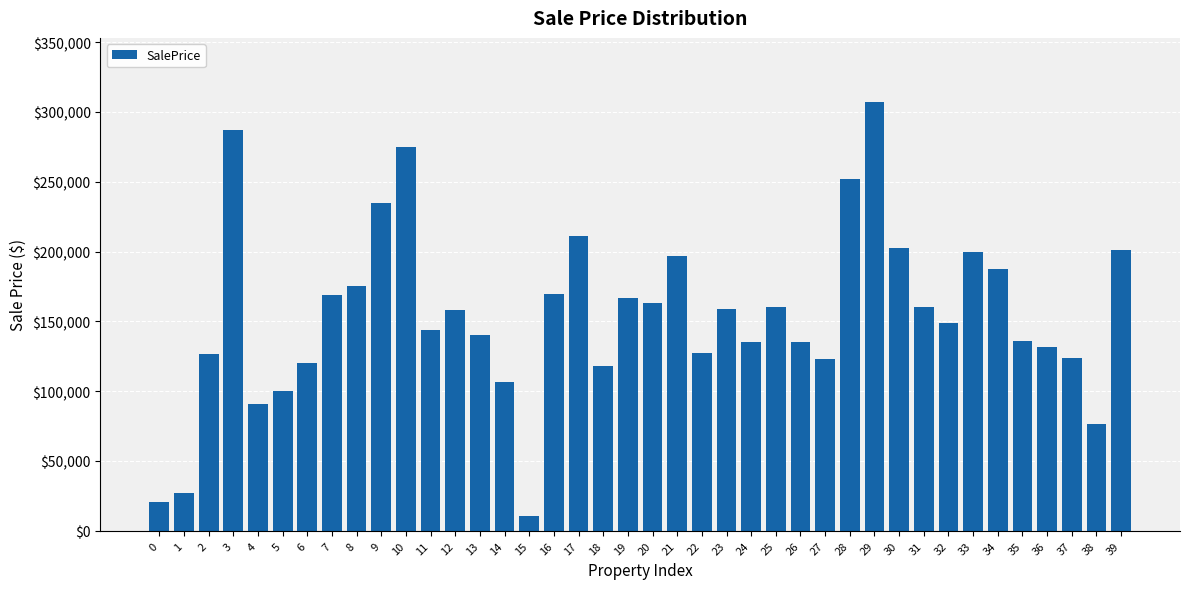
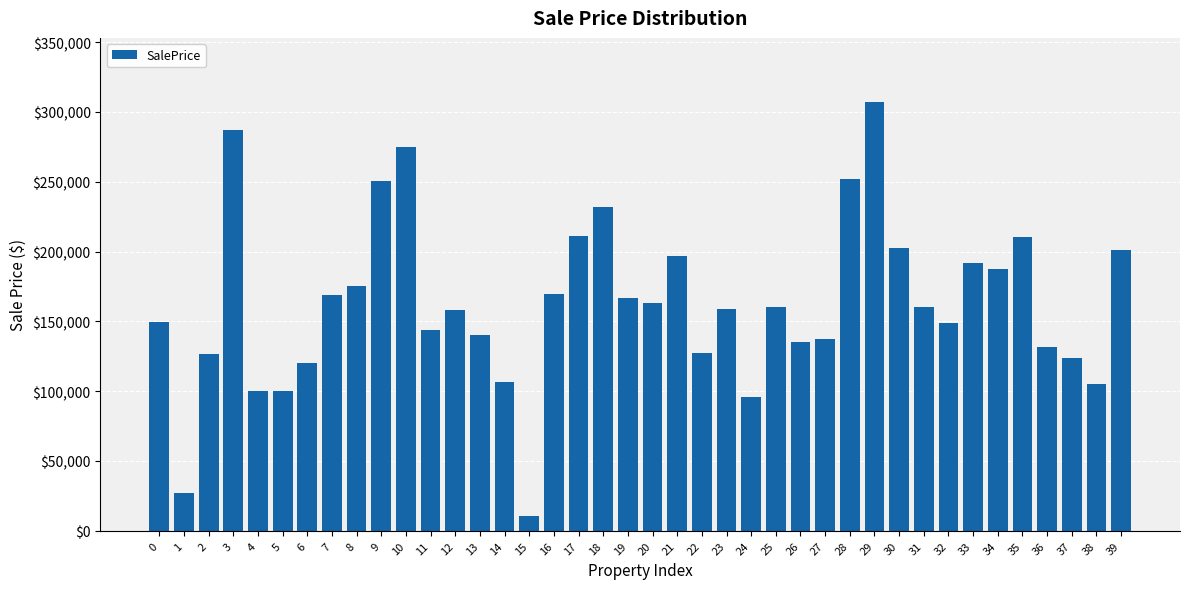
0: $21,000 -> $149,000
4: $91,000 -> $100,000
9: $235,000 -> $251,000
18: $118,000 -> $232,000
24: $135,000 -> $96,000
27: $123,000 -> $137,000
33: $200,000 -> $192,000
35: $136,000 -> $210,000
38: $77,000 -> $105,000
